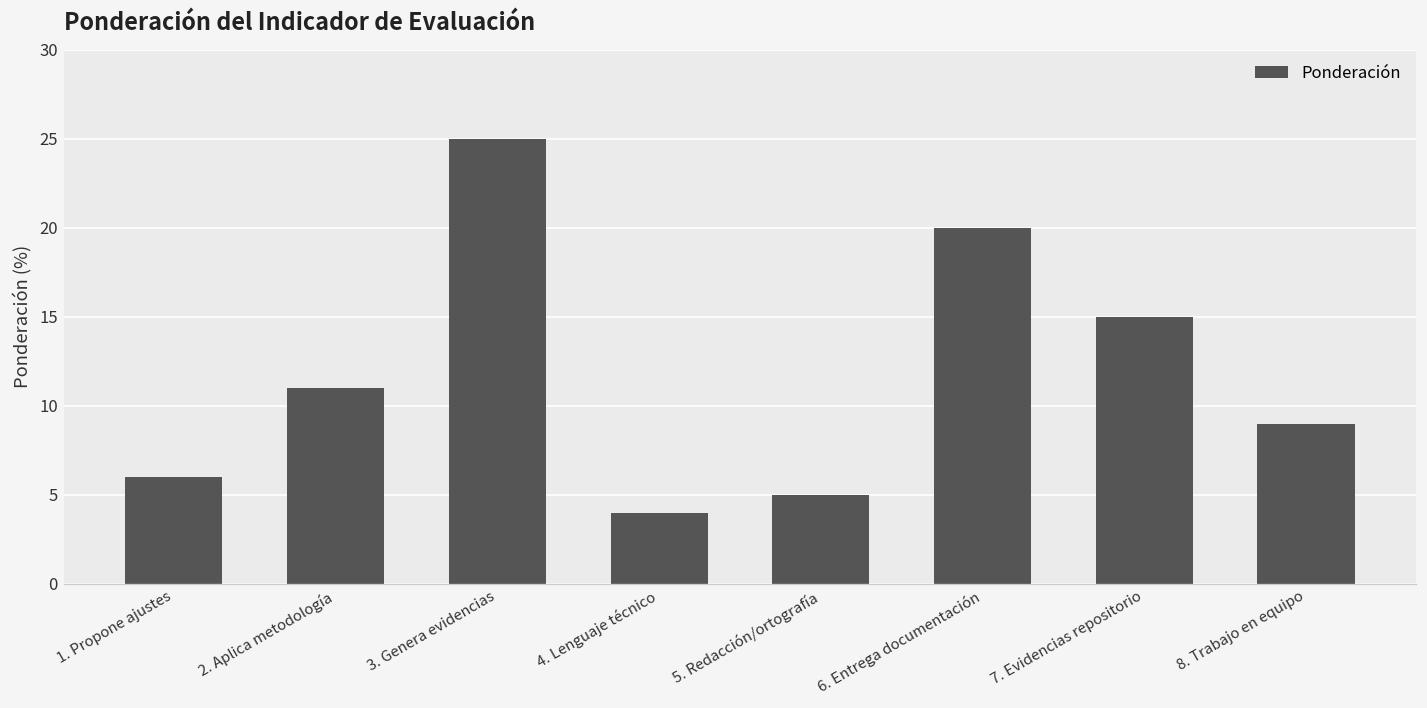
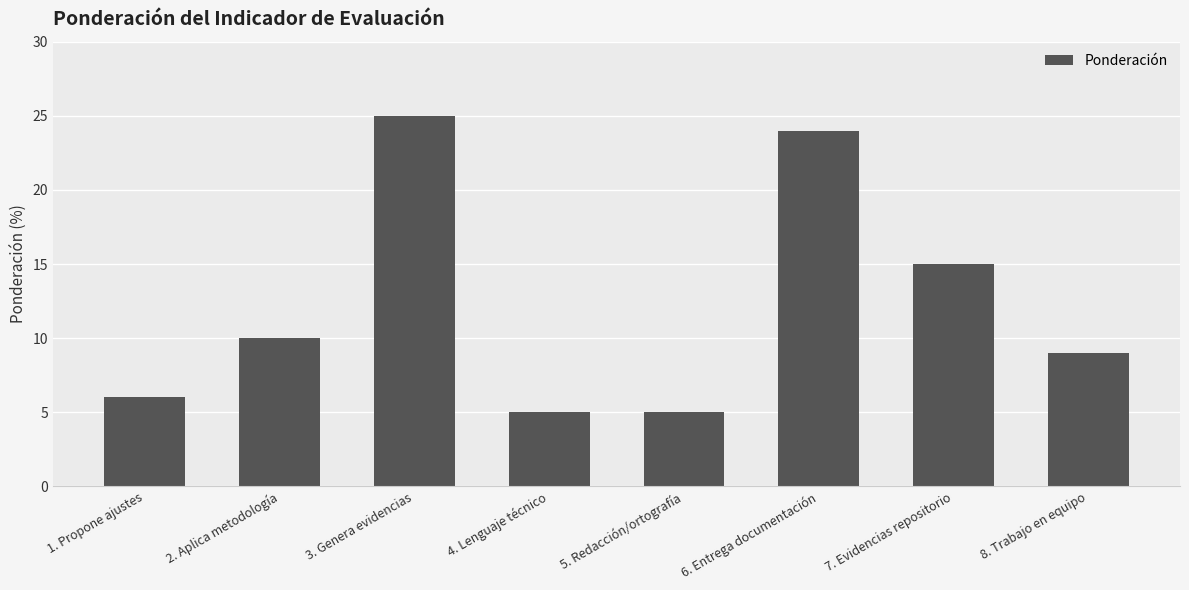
2. Aplica metodología: 11 -> 10
4. Lenguaje técnico: 4 -> 5
6. Entrega documentación: 20 -> 24
